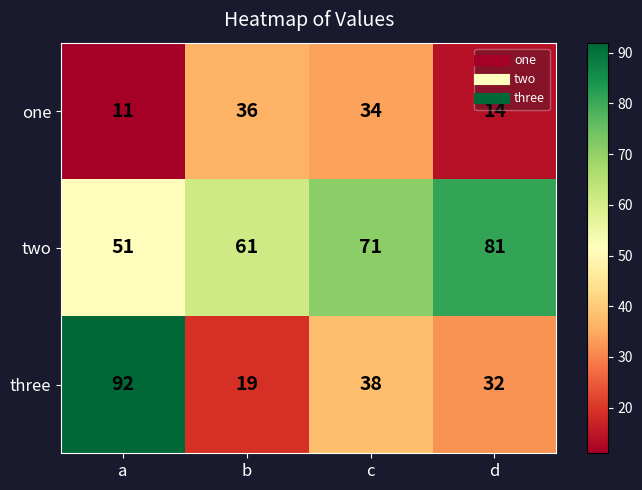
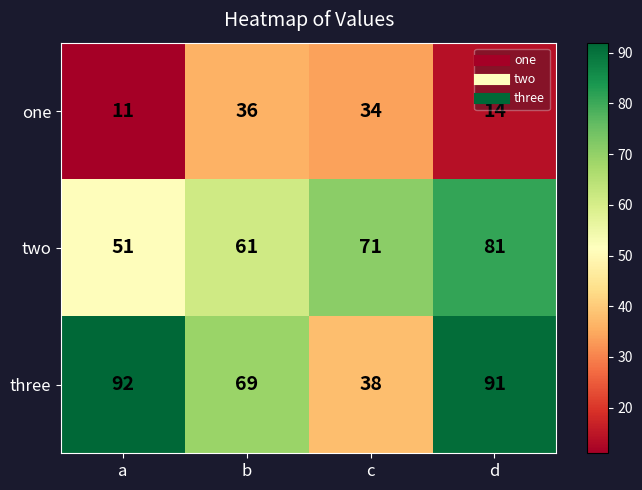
three, b: 19 -> 69
three, d: 32 -> 91
